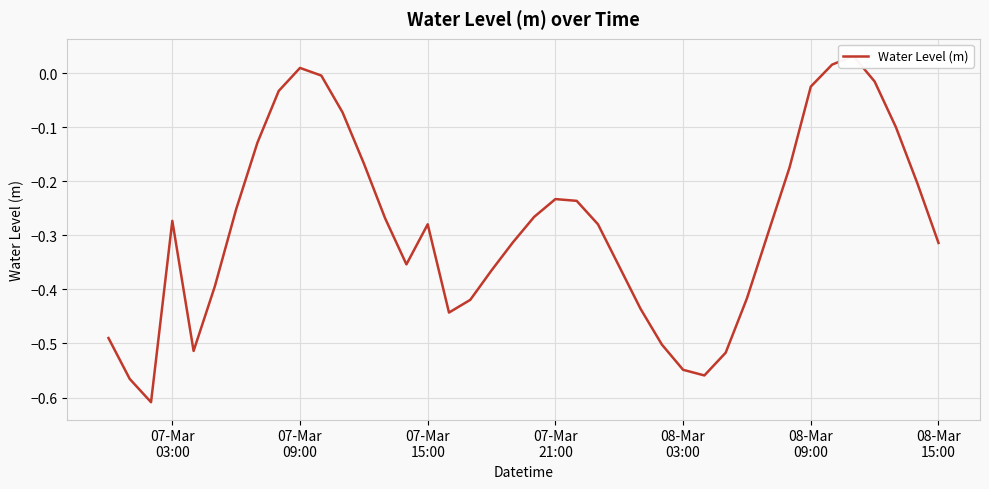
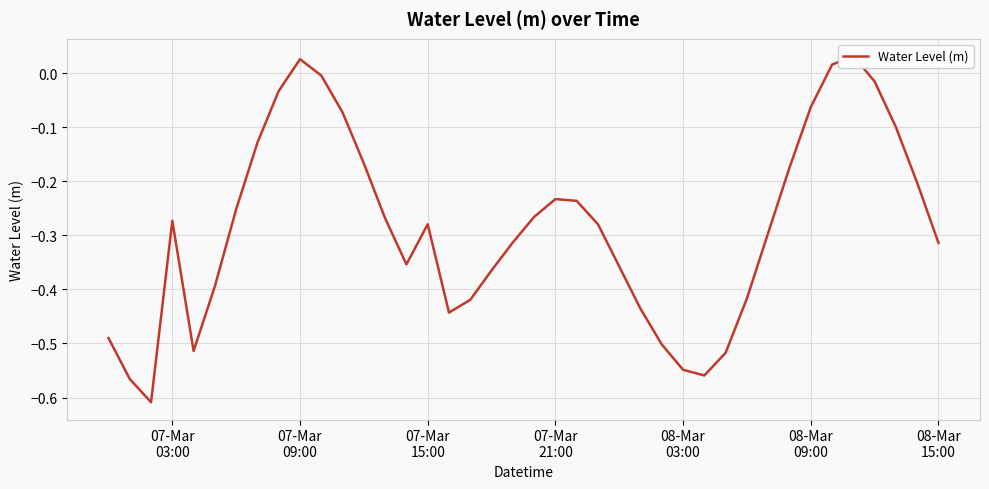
07-Mar 09:00: 0.01 -> 0.03
08-Mar 09:00: -0.03 -> -0.06
